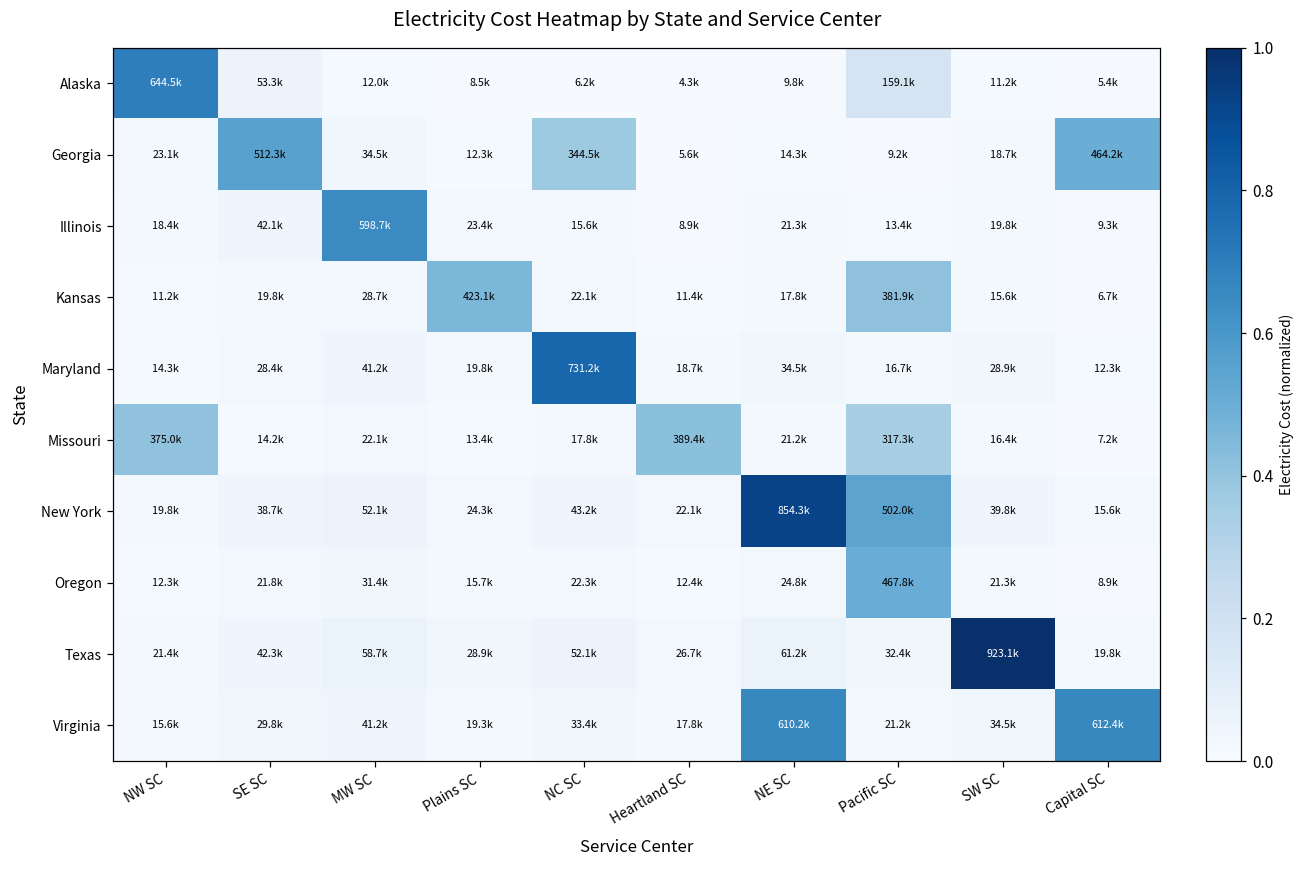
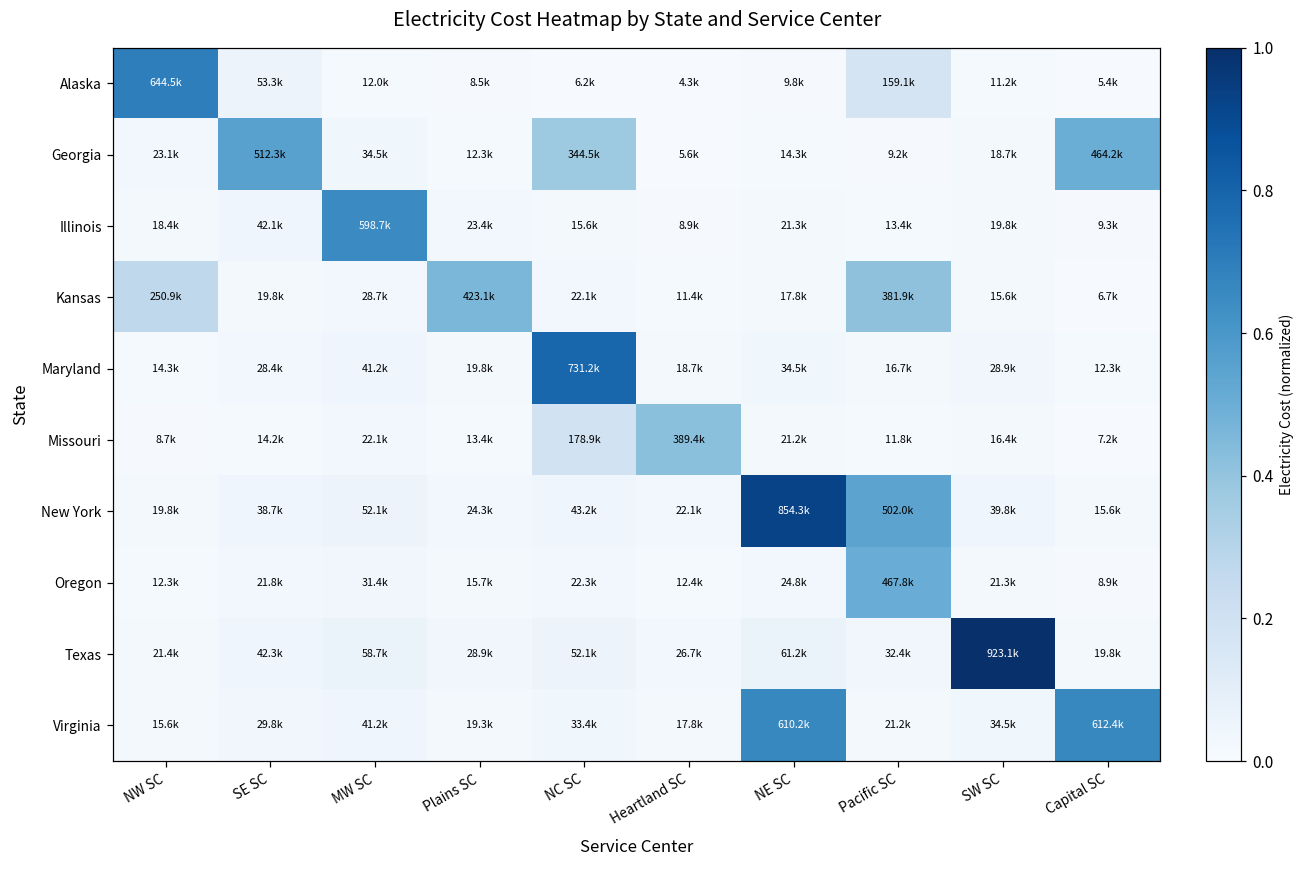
Kansas, NW SC: 11.2k -> 250.9k
Missouri, NW SC: 375.0k -> 8.7k
Missouri, NC SC: 17.8k -> 178.9k
Missouri, Pacific SC: 317.3k -> 11.8k
